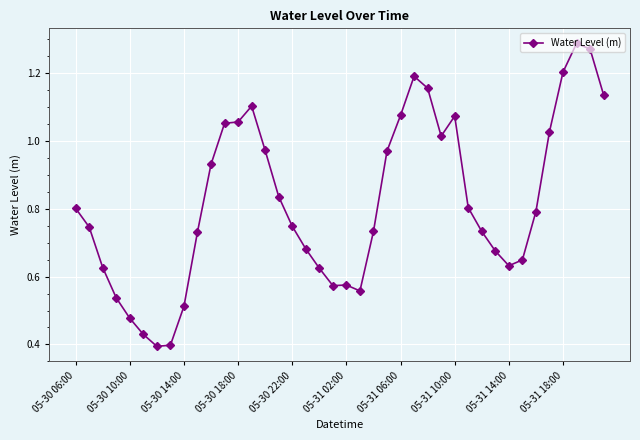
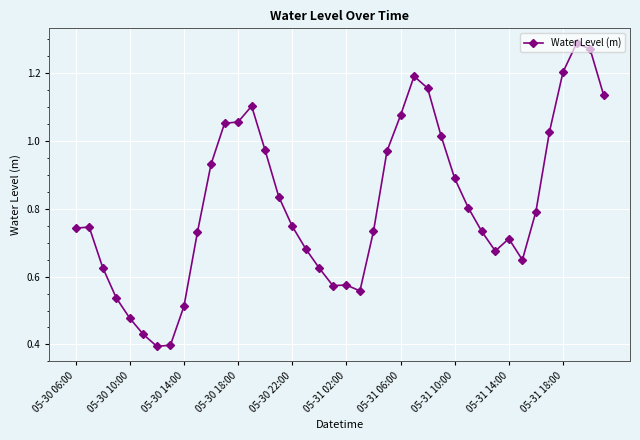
05-30 06:00: 0.80 -> 0.74
05-31 10:00: 1.07 -> 0.89
05-31 14:00: 0.63 -> 0.71
